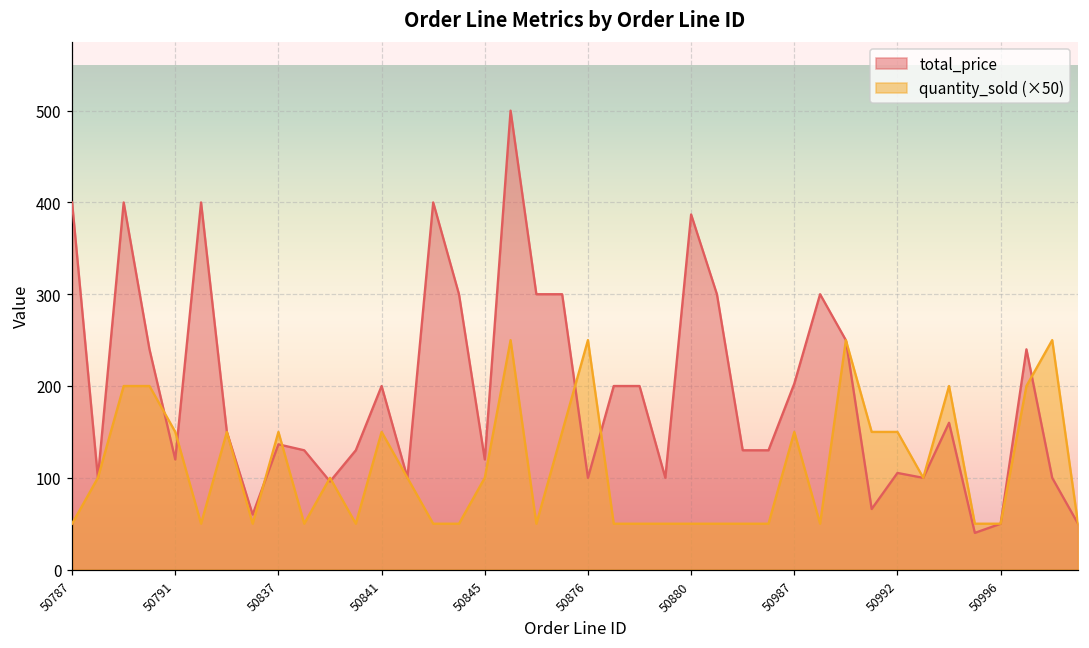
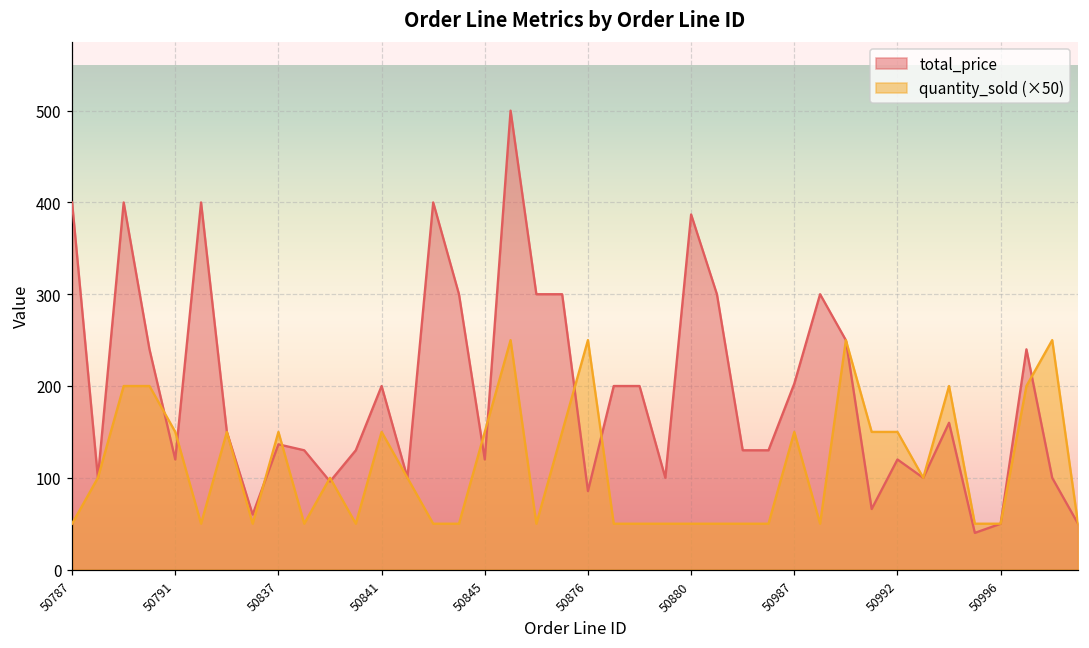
quantity_sold (×50), 50845: 100 -> 150
total_price, 50876: 100 -> 90
total_price, 50992: 110 -> 120
